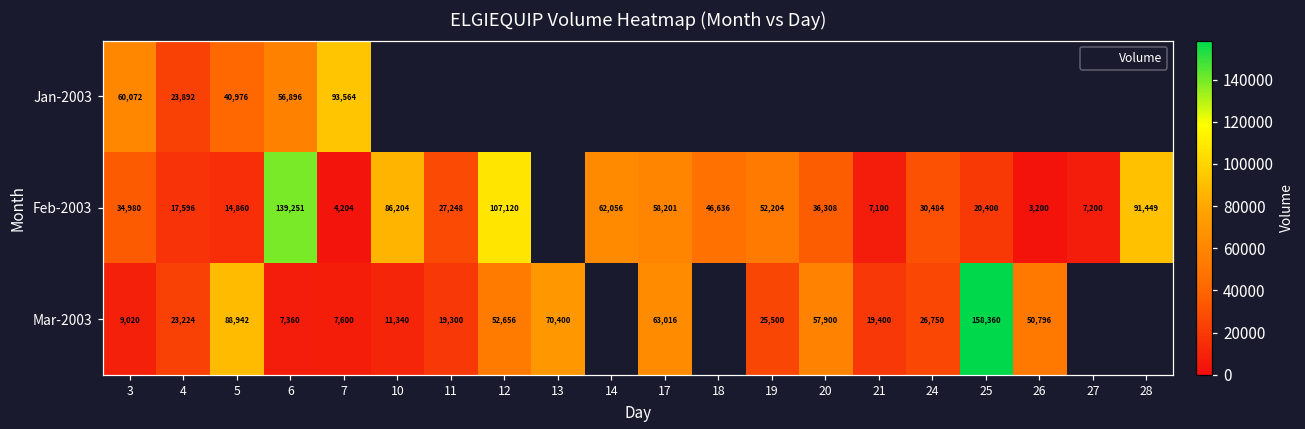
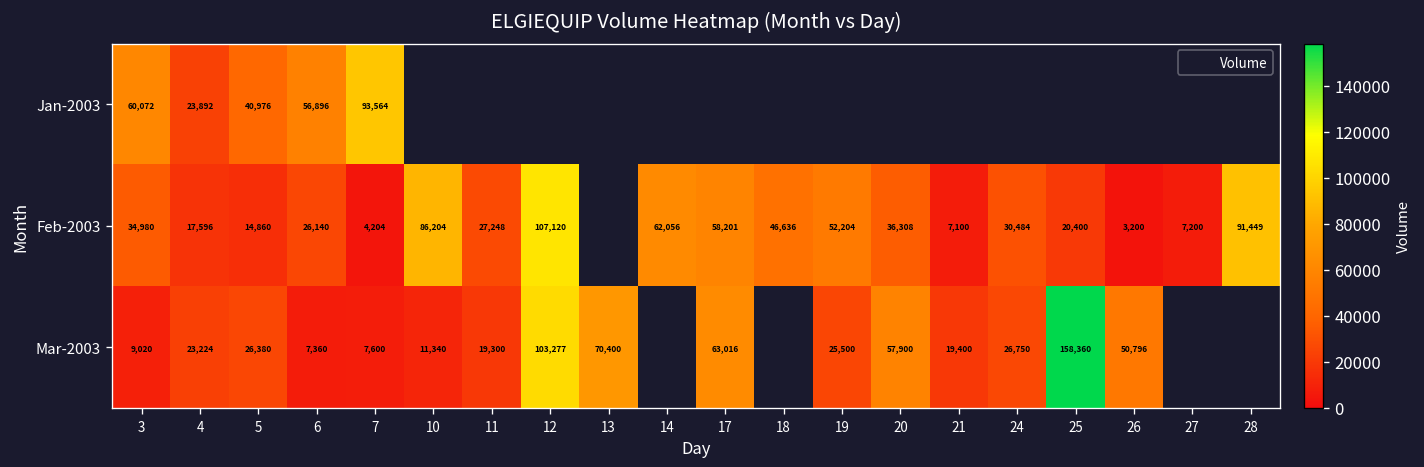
Feb-2003, 6: 139,251 -> 26,140
Mar-2003, 5: 88,942 -> 26,380
Mar-2003, 12: 52,656 -> 103,277
